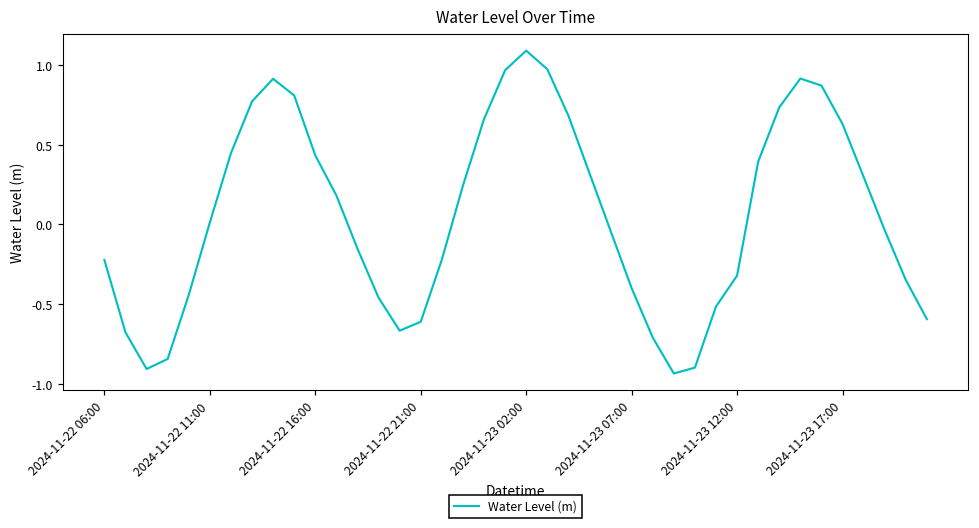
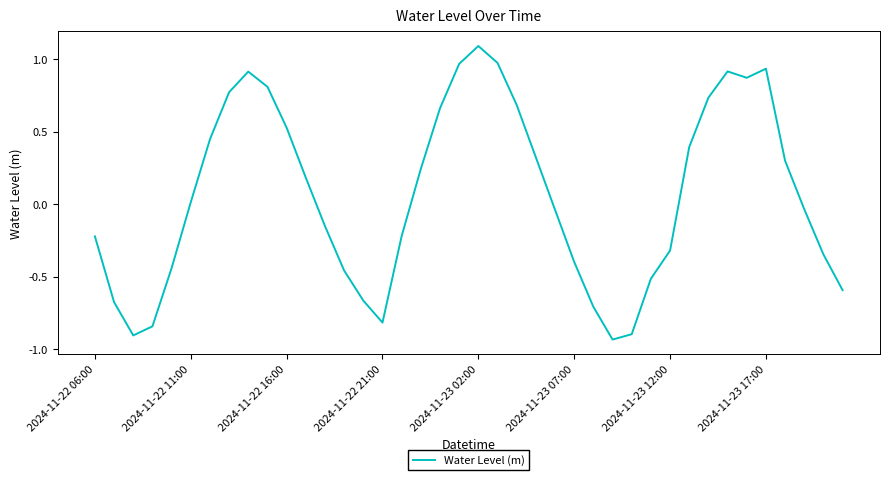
2024-11-22 16:00: 0.43 -> 0.53
2024-11-22 21:00: -0.61 -> -0.82
2024-11-23 17:00: 0.63 -> 0.93
